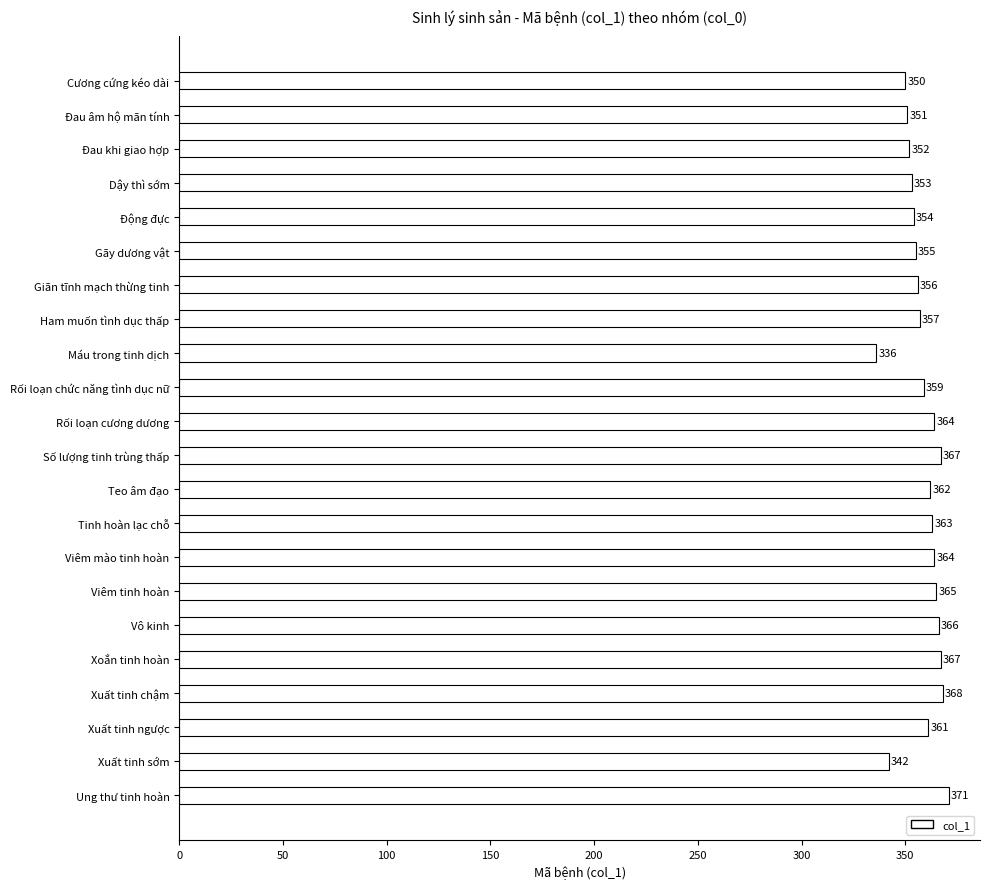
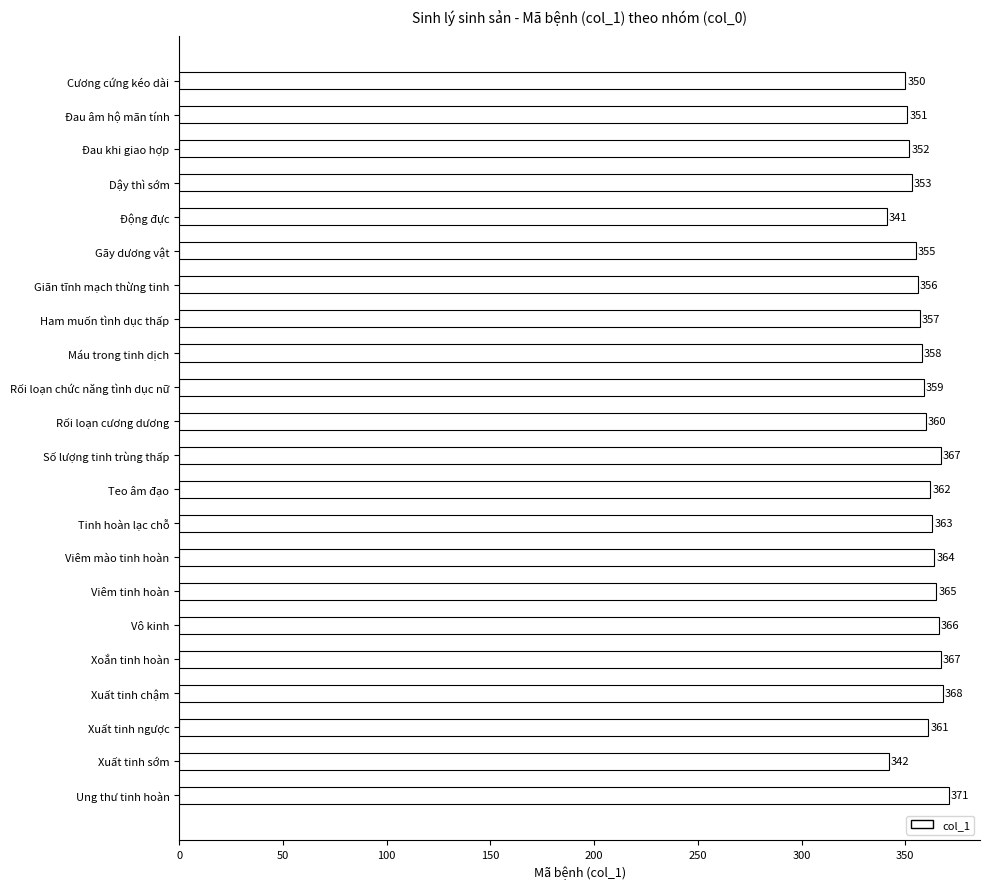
Động đực: 354 -> 341
Máu trong tinh dịch: 336 -> 358
Rối loạn cương dương: 364 -> 360
